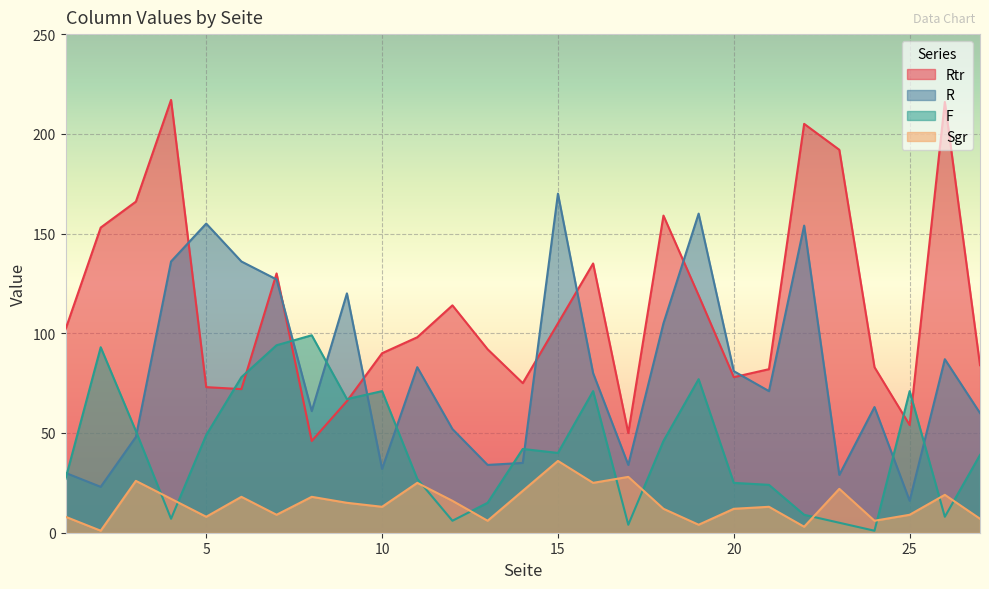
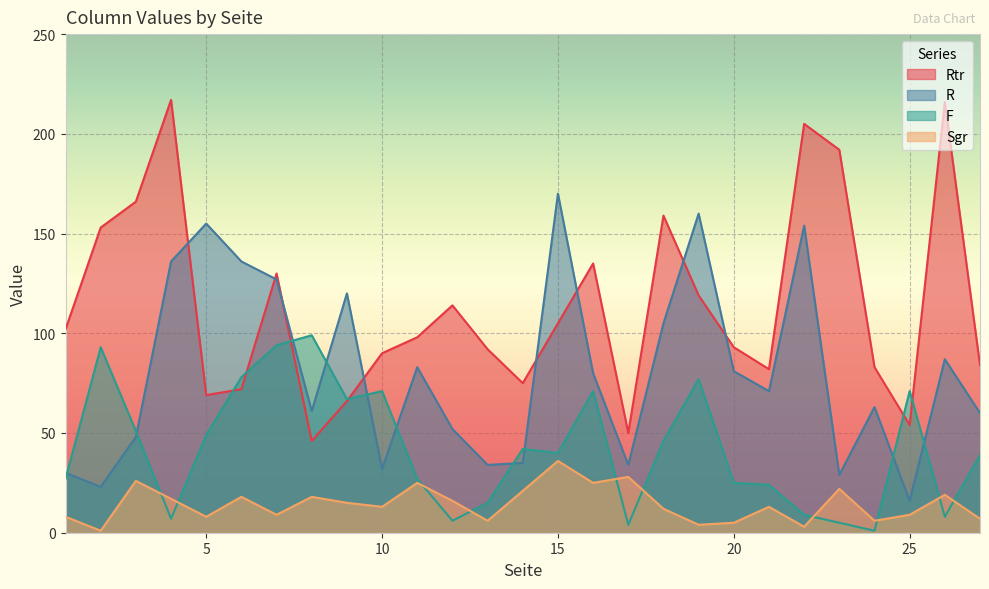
Rtr, 5: 73 -> 69
Rtr, 20: 78 -> 93
Sgr, 20: 12 -> 5
